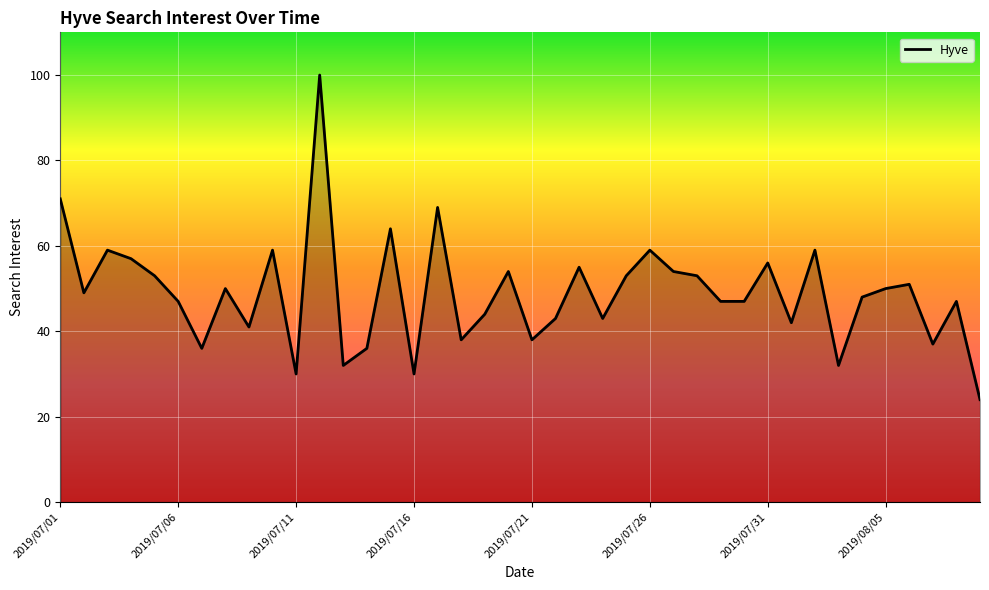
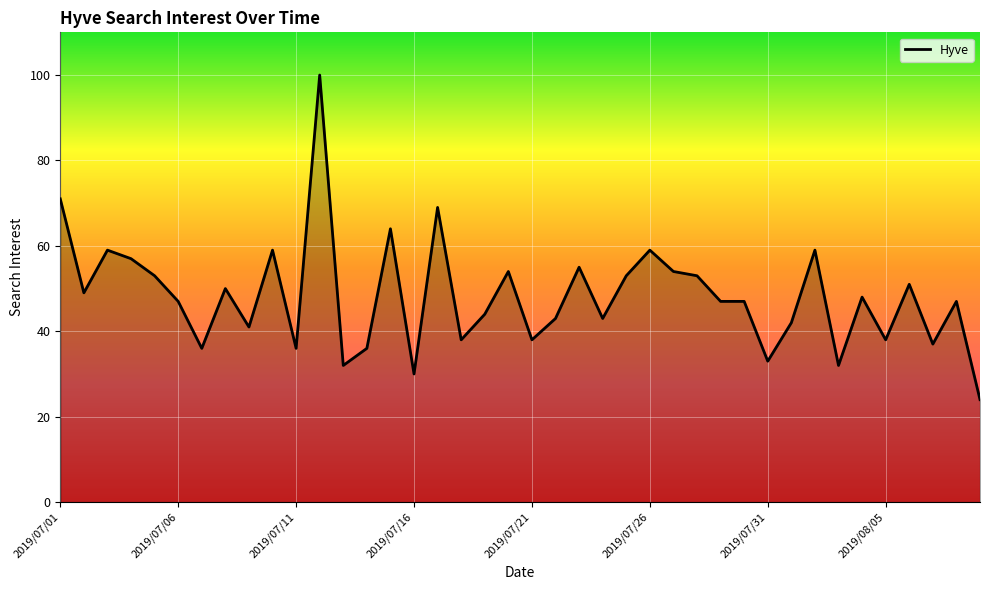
2019/07/11: 30 -> 36
2019/07/31: 56 -> 33
2019/08/05: 50 -> 38
